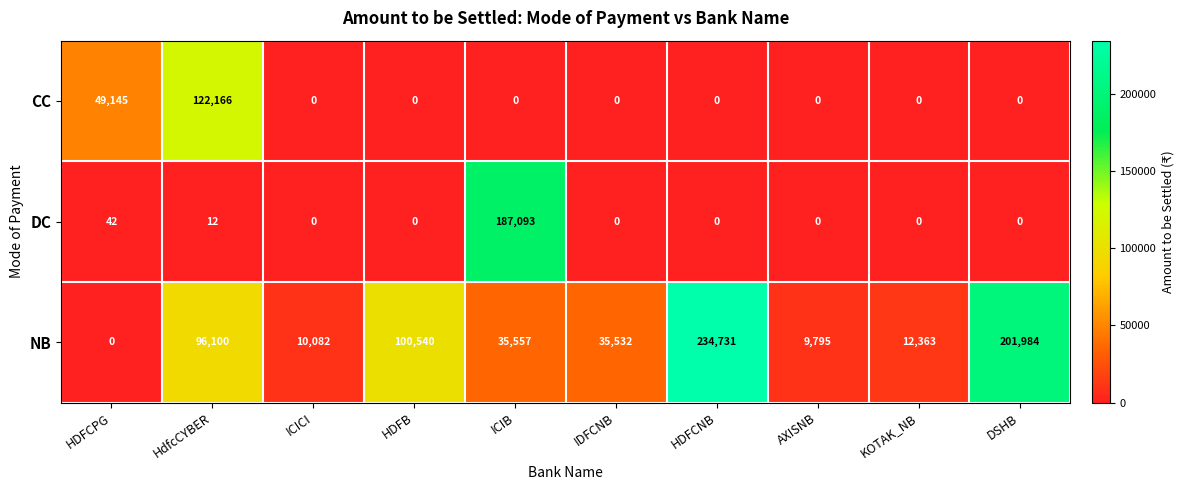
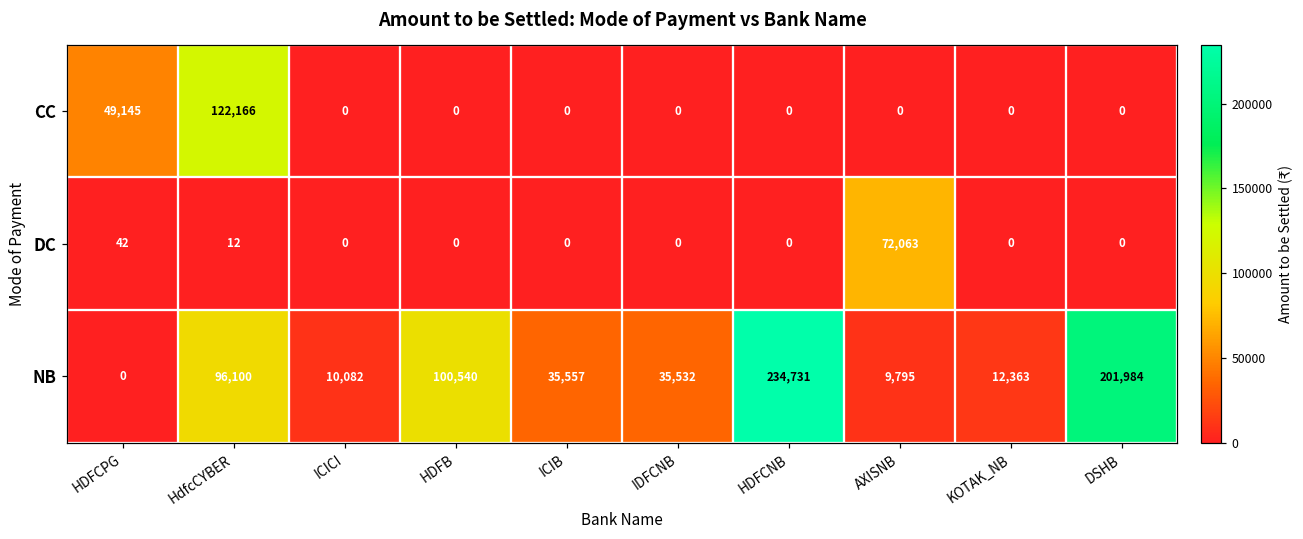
DC, ICIB: 187,093 -> 0
DC, AXISNB: 0 -> 72,063
